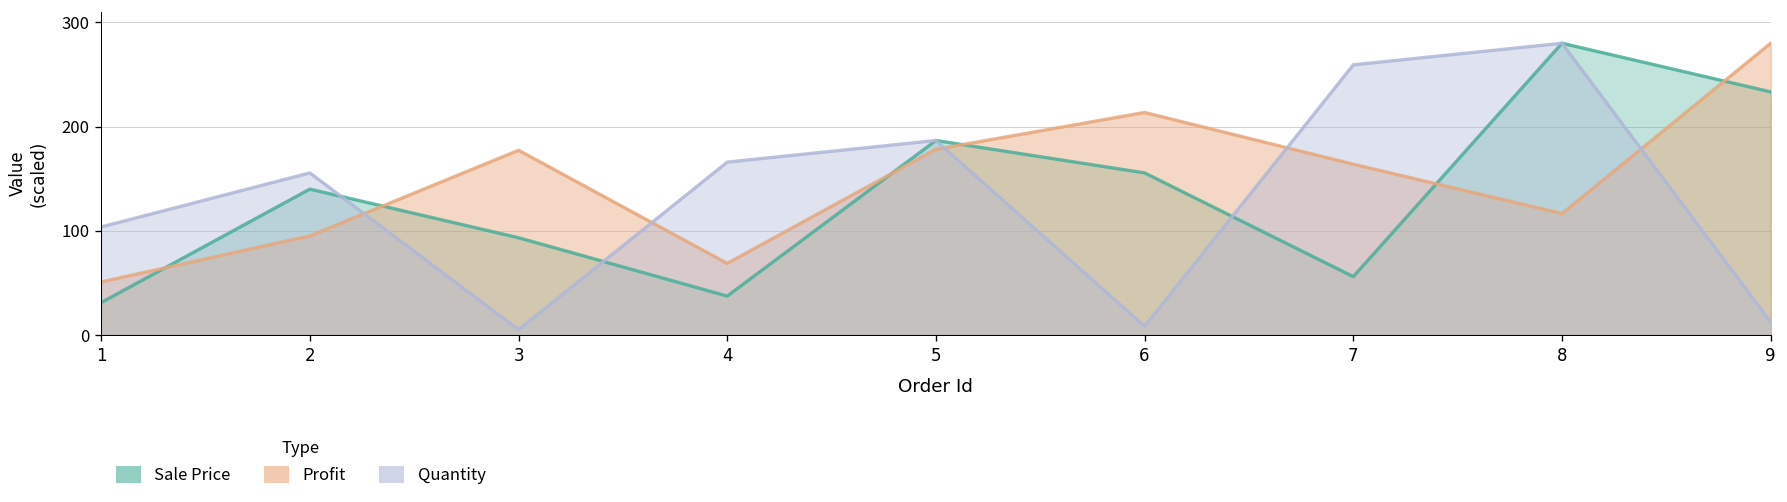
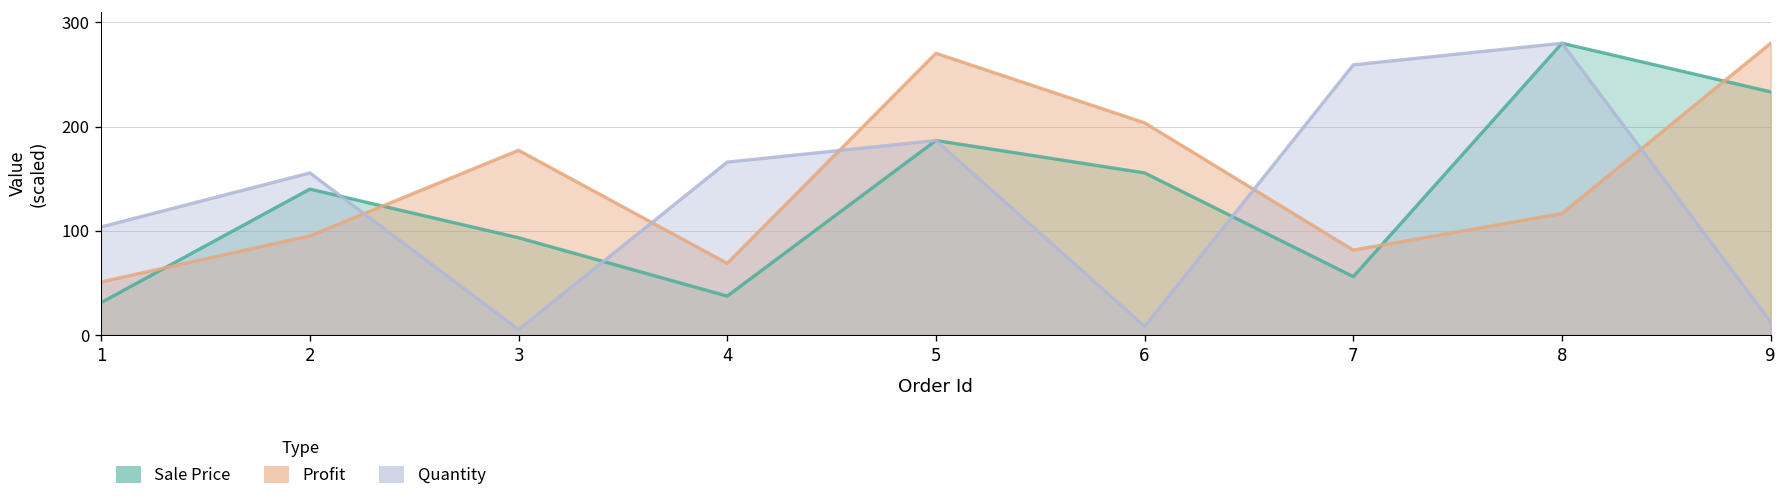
Profit, 5: 180 -> 270
Profit, 6: 210 -> 200
Profit, 7: 160 -> 80
